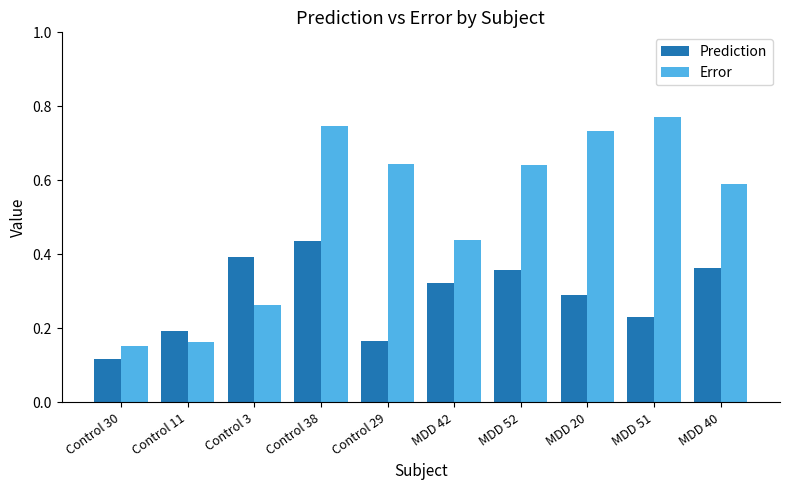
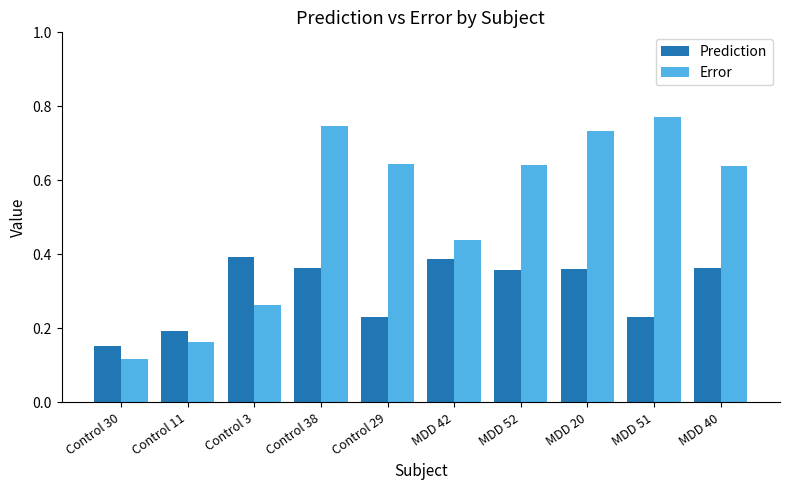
Prediction, Control 30: 0.12 -> 0.15
Error, Control 30: 0.15 -> 0.12
Prediction, Control 38: 0.44 -> 0.36
Prediction, Control 29: 0.17 -> 0.23
Prediction, MDD 42: 0.32 -> 0.39
Prediction, MDD 20: 0.29 -> 0.36
Error, MDD 40: 0.59 -> 0.64
